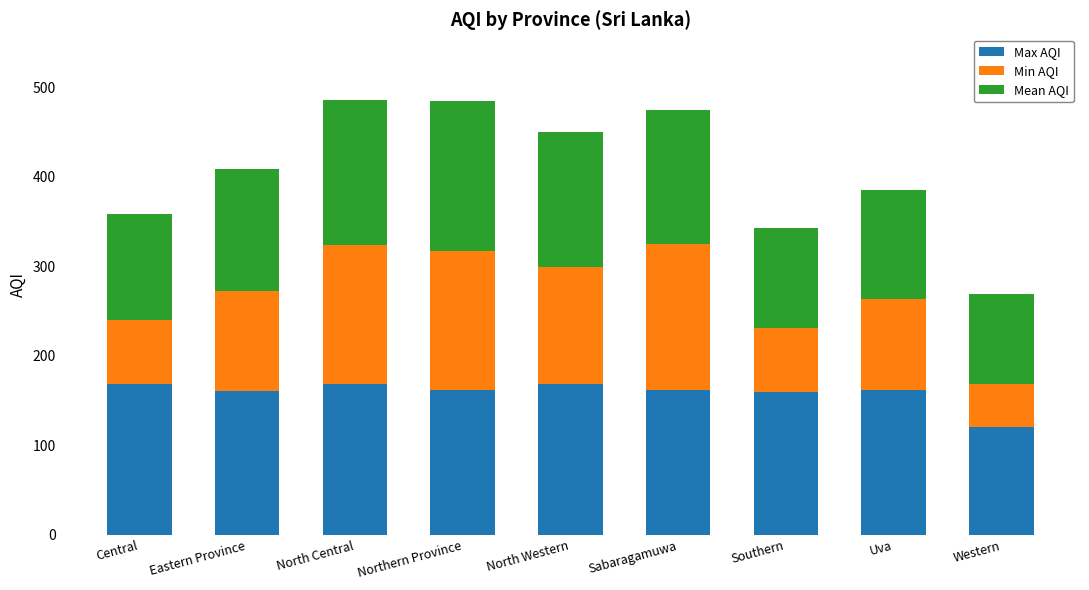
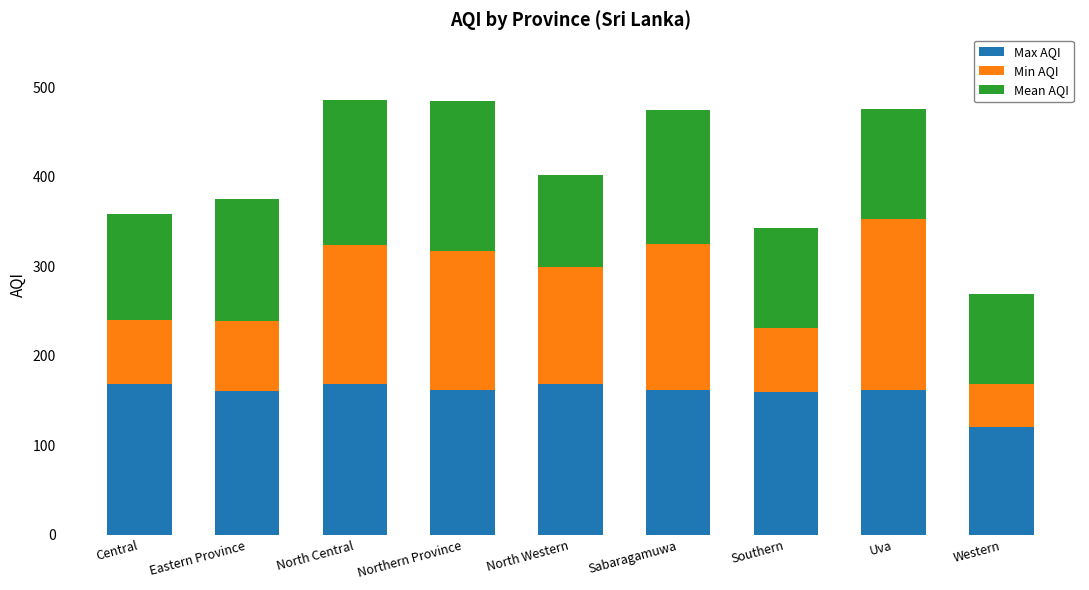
Min AQI, Eastern Province: 110 -> 80
Mean AQI, North Western: 150 -> 100
Min AQI, Uva: 100 -> 190
